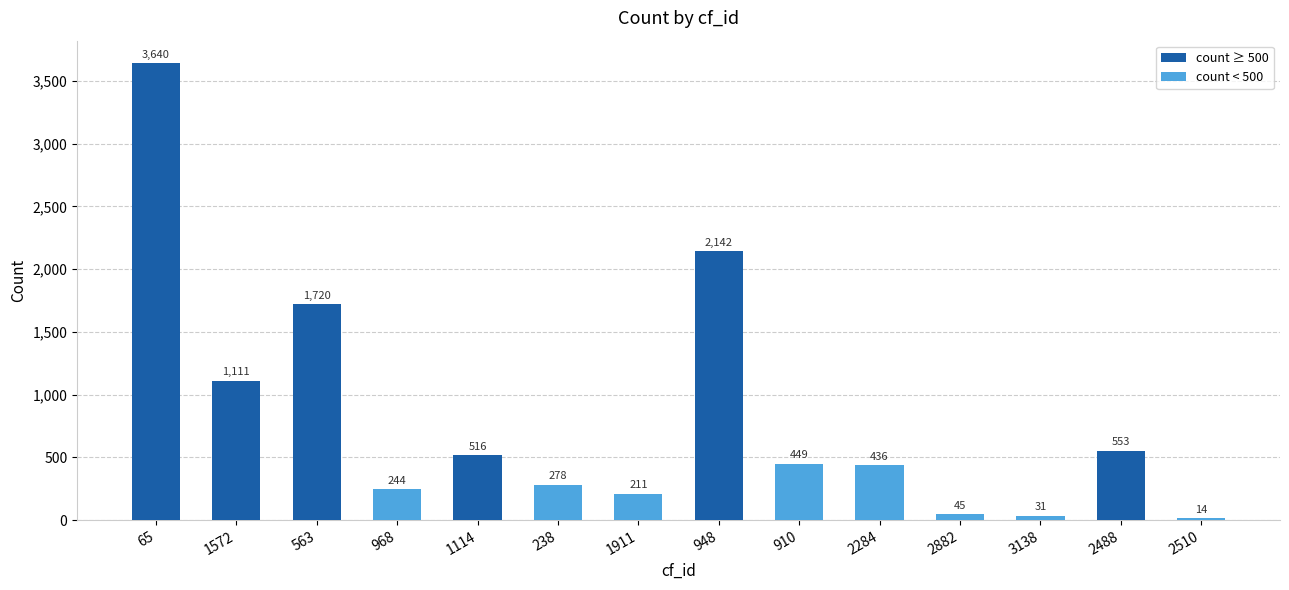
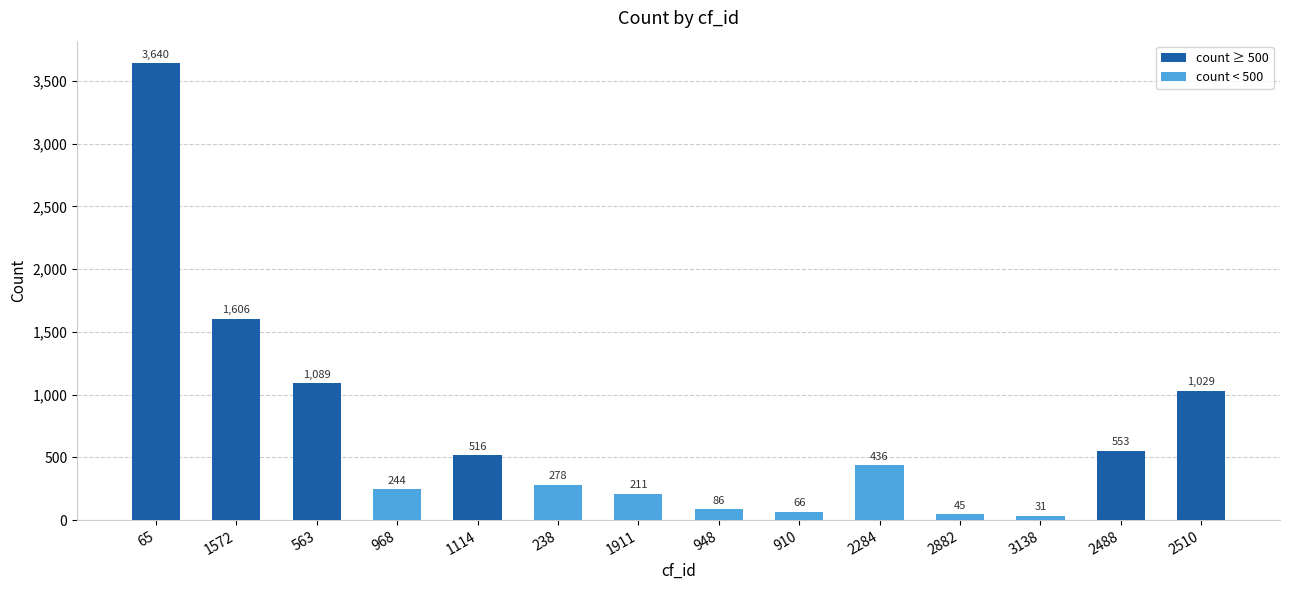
1572: 1,111 -> 1,606
563: 1,720 -> 1,089
948: 2,142 -> 86
910: 449 -> 66
2510: 14 -> 1,029
